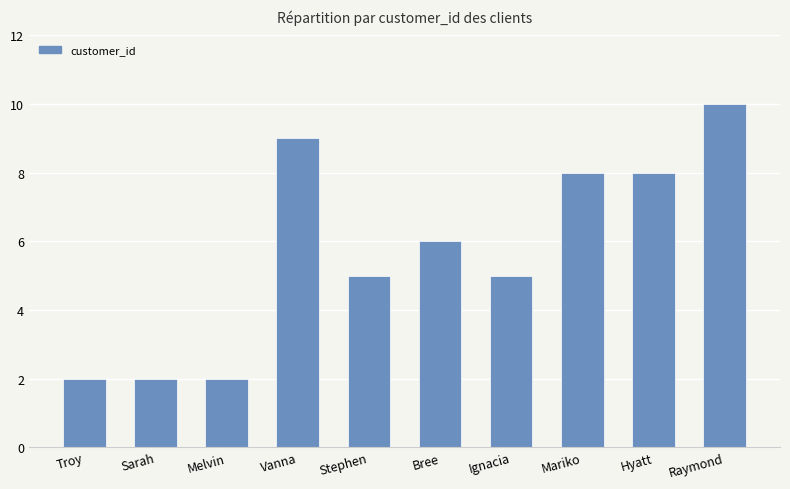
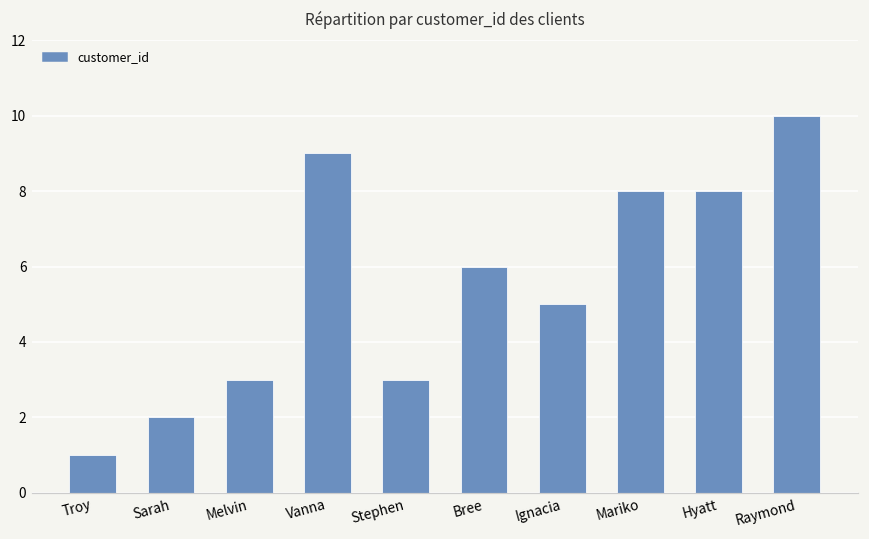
Troy: 2 -> 1
Melvin: 2 -> 3
Stephen: 5 -> 3
